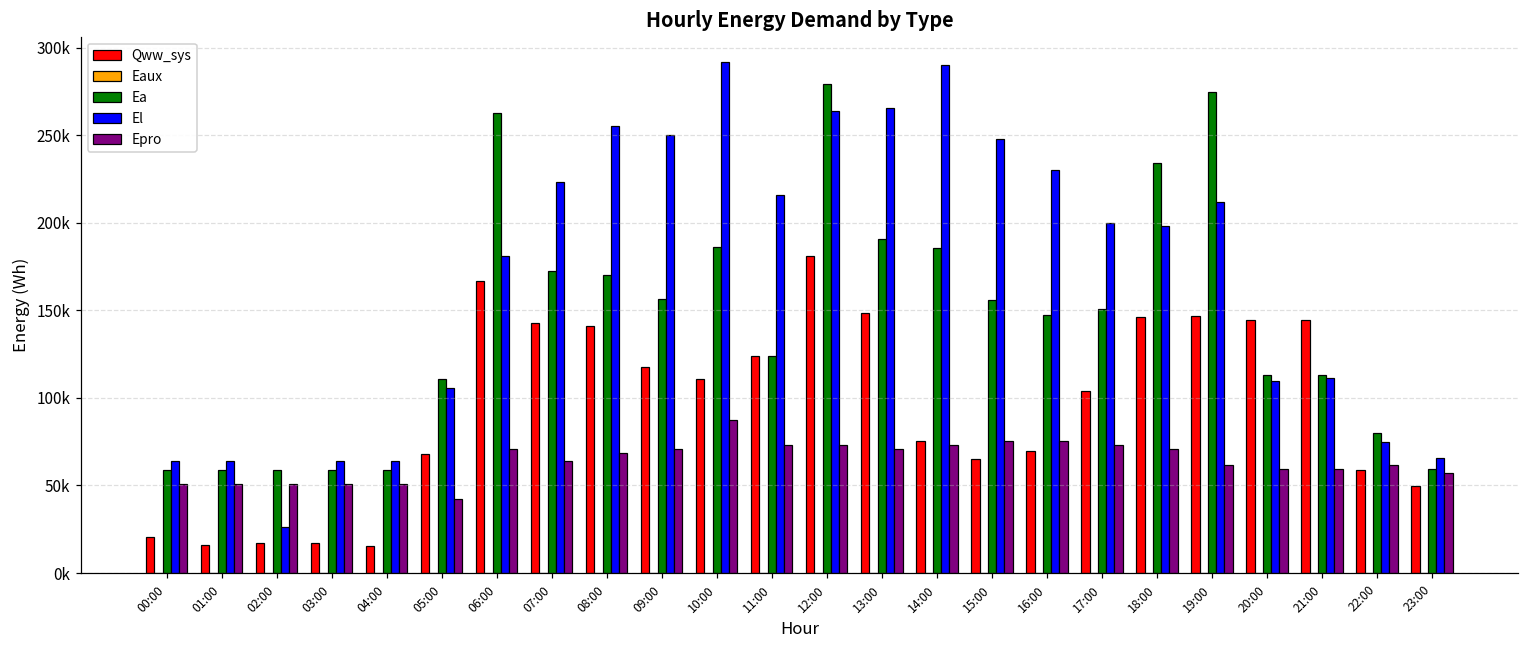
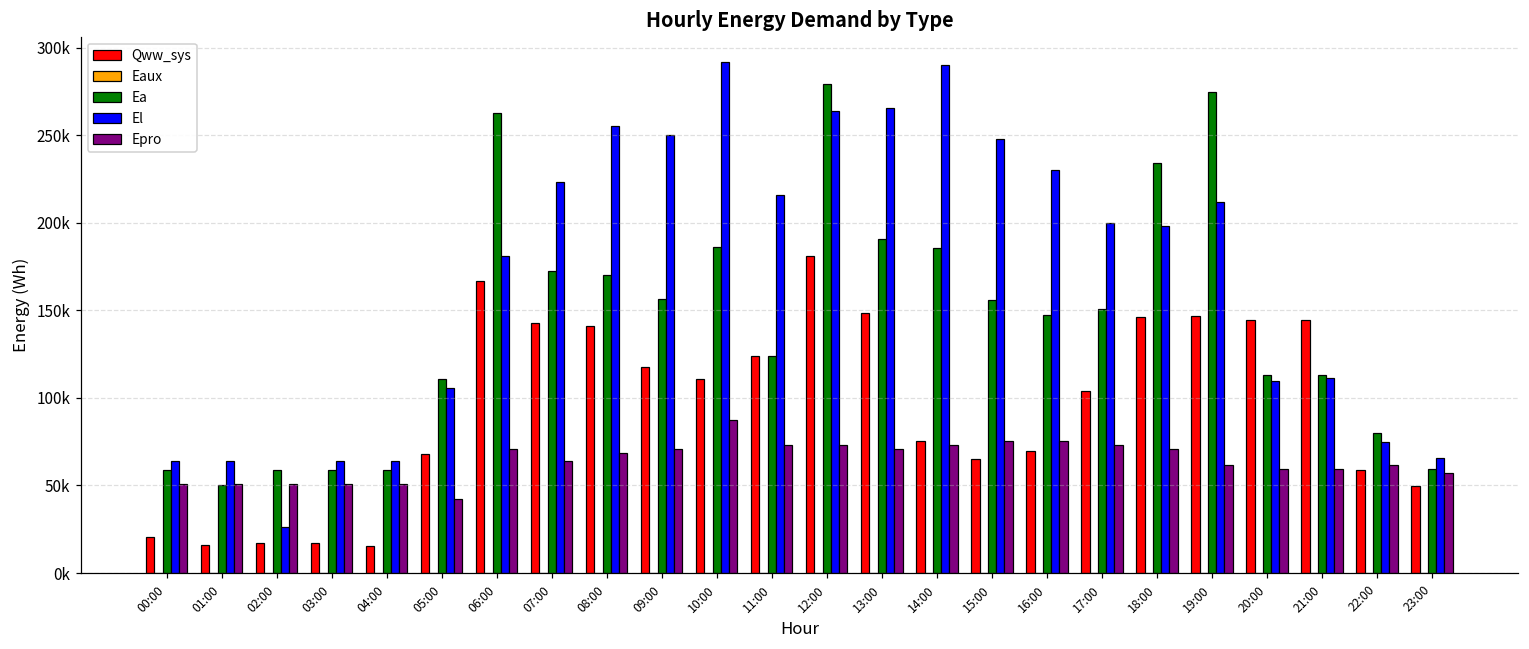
Ea, 01:00: 59000 -> 50000
